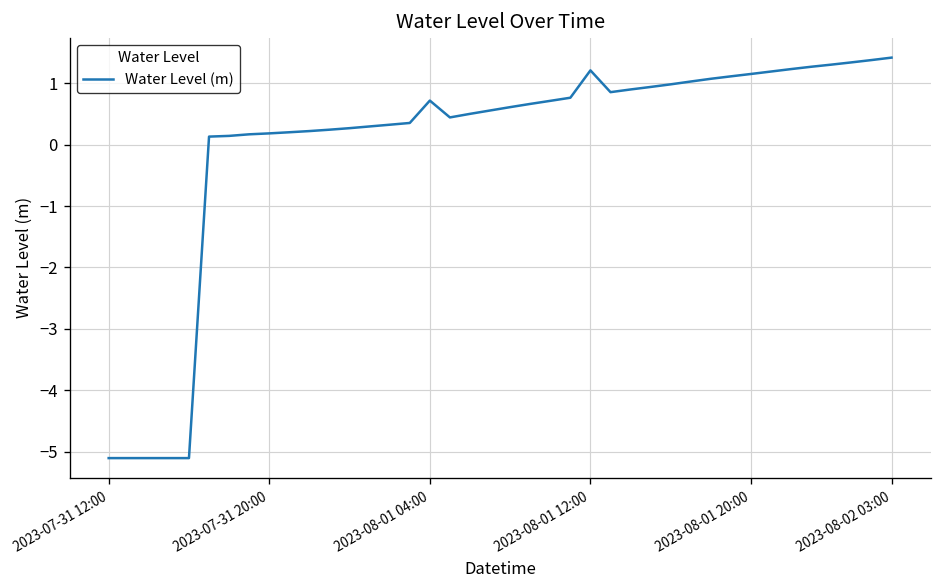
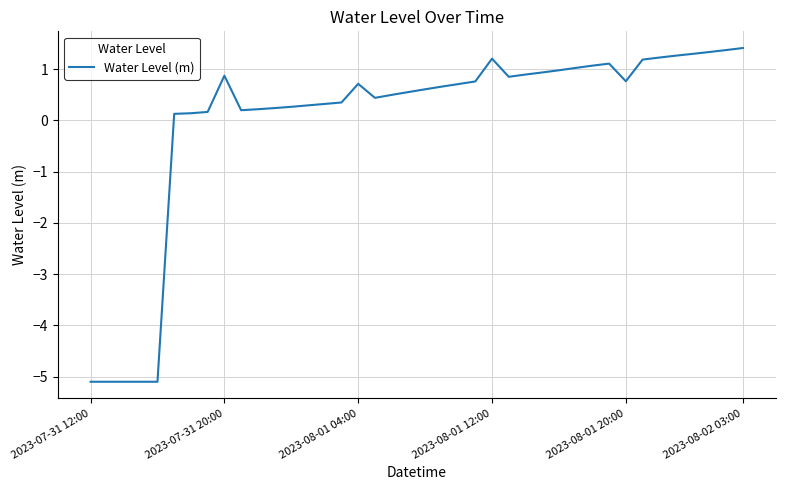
2023-07-31 20:00: 0.2 -> 0.9
2023-08-01 20:00: 1.1 -> 0.8
